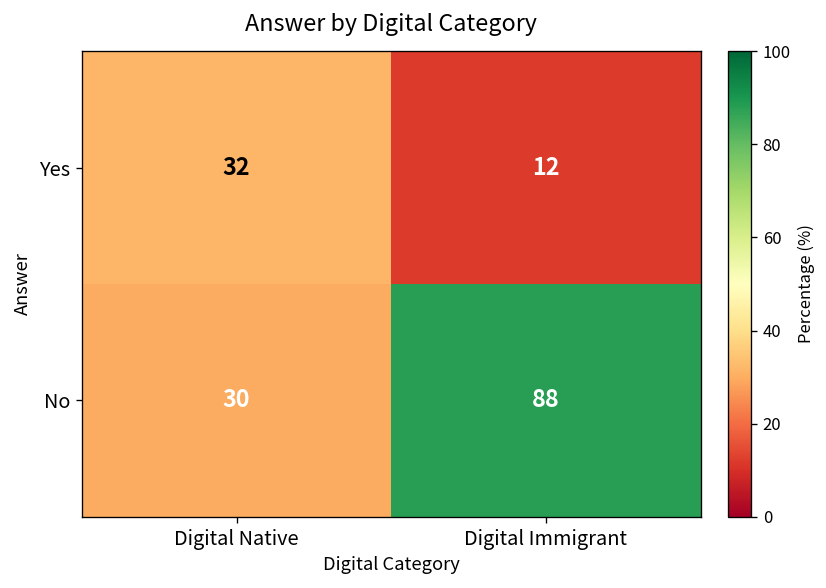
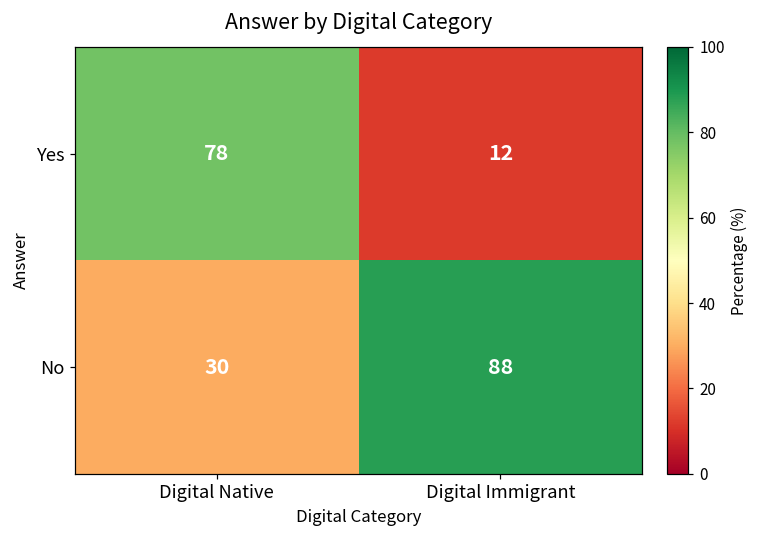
Yes, Digital Native: 32 -> 78
